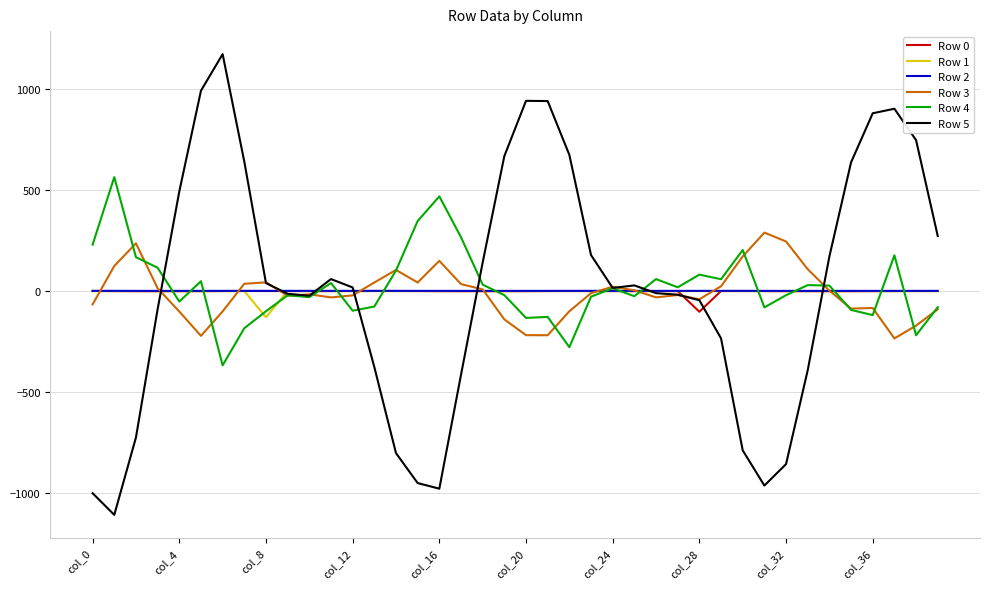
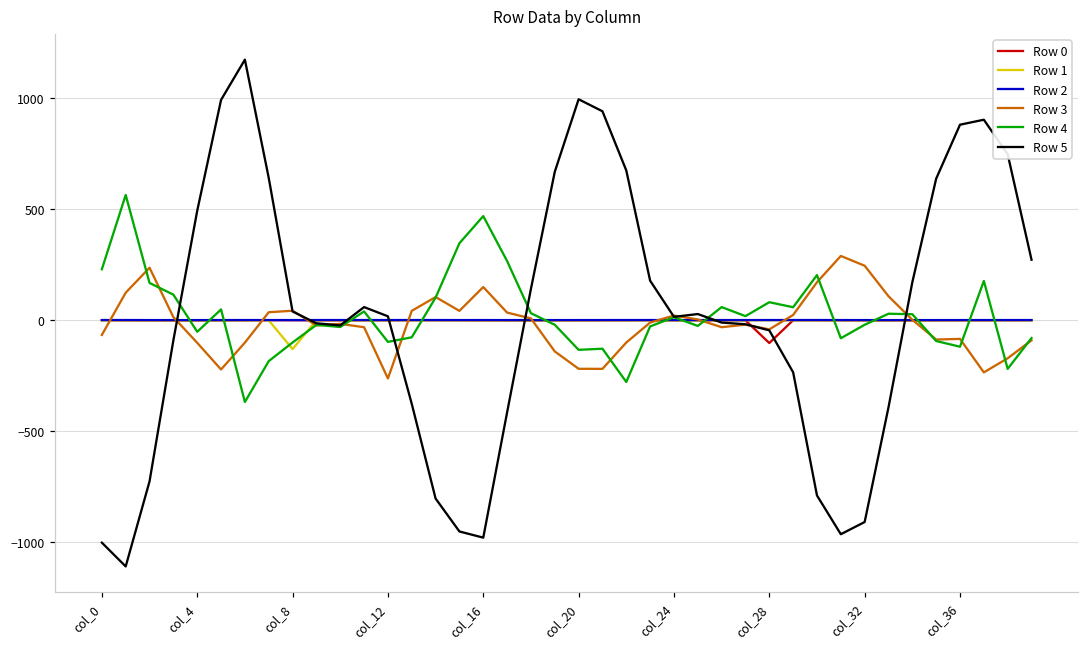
Row 3, col_12: -20 -> -260
Row 5, col_20: 940 -> 1000
Row 5, col_32: -860 -> -910
